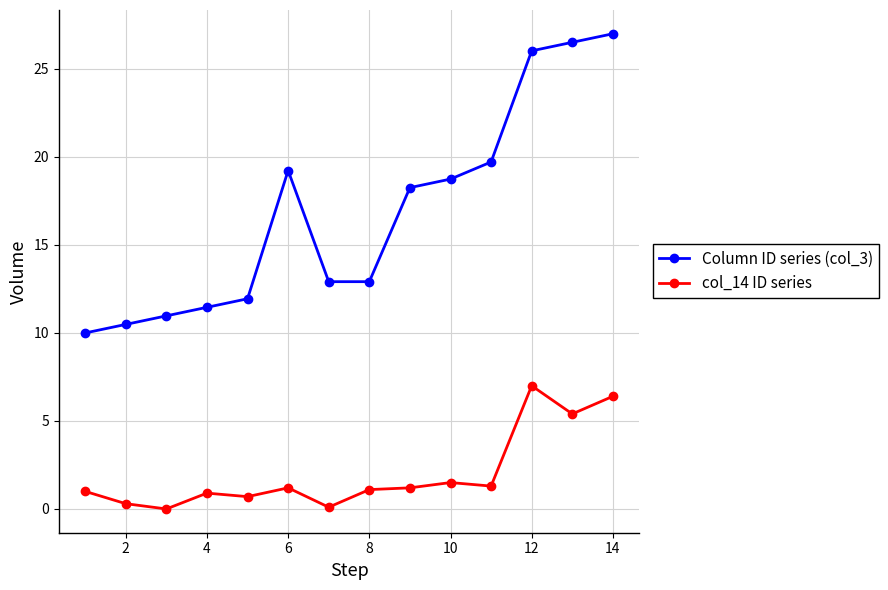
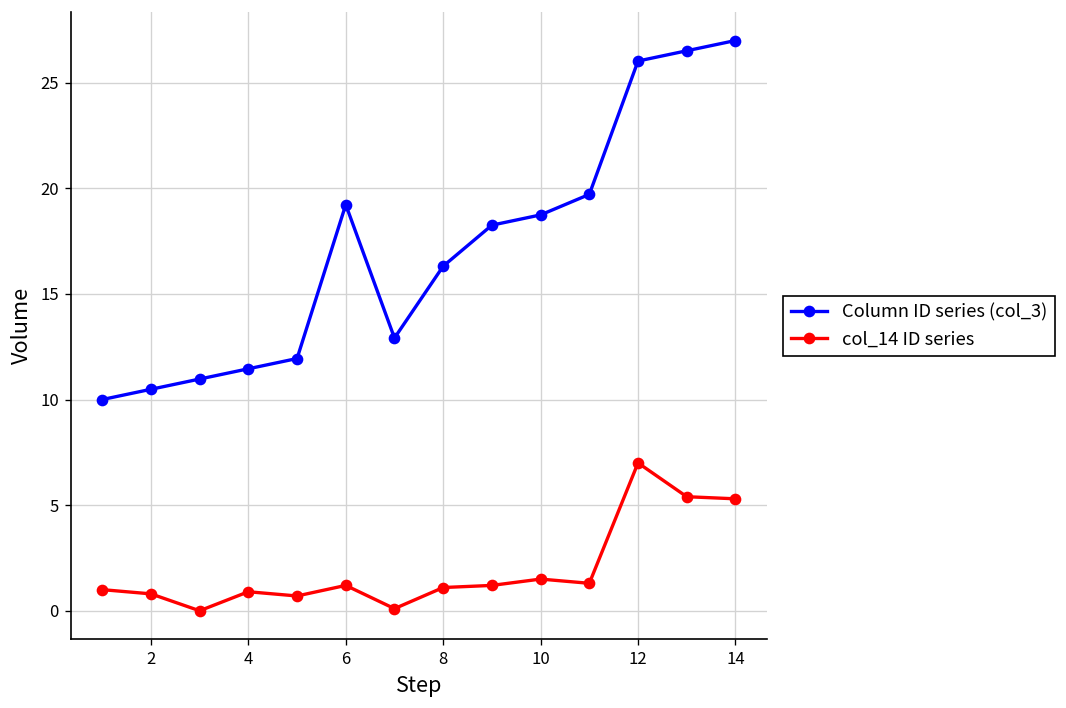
col_14 ID series, 2: 0.3 -> 0.8
Column ID series (col_3), 8: 12.9 -> 16.3
col_14 ID series, 14: 6.4 -> 5.3
